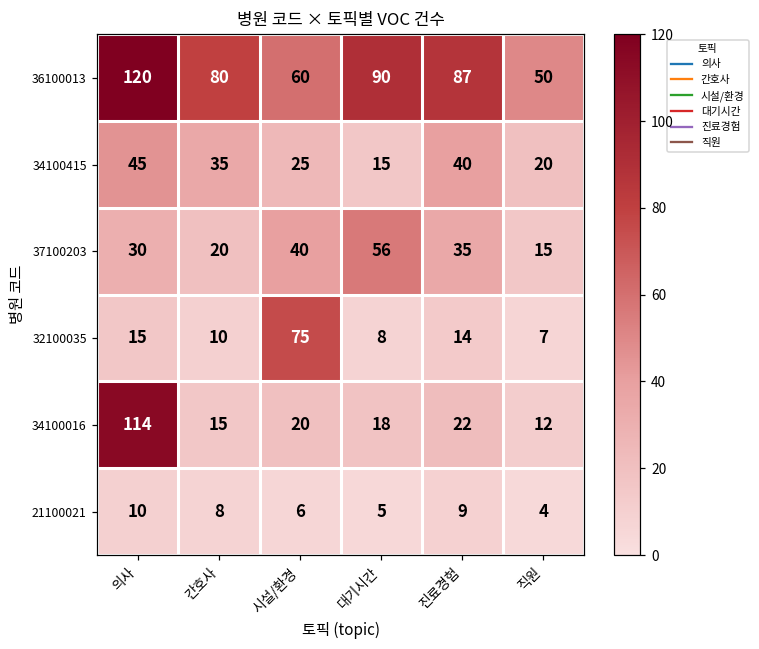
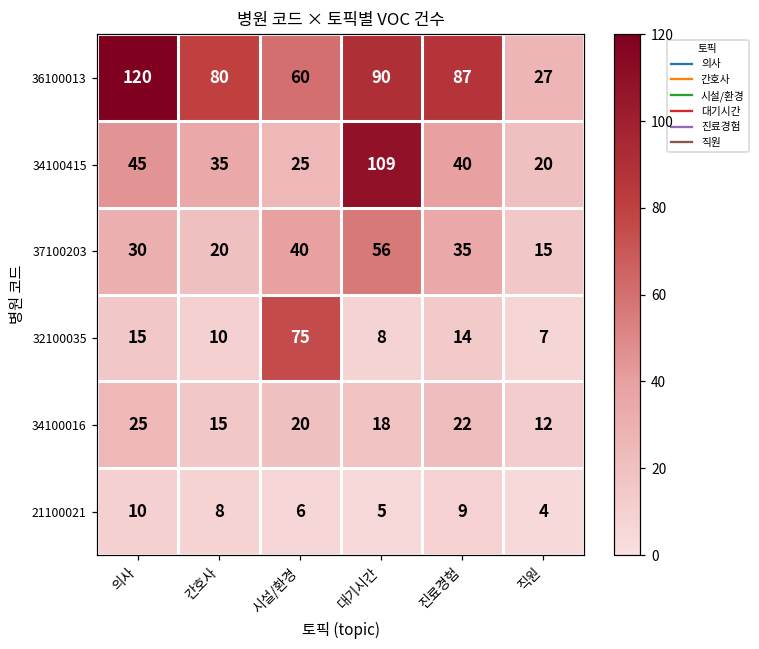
36100013, 직원: 50 -> 27
34100415, 대기시간: 15 -> 109
34100016, 의사: 114 -> 25
